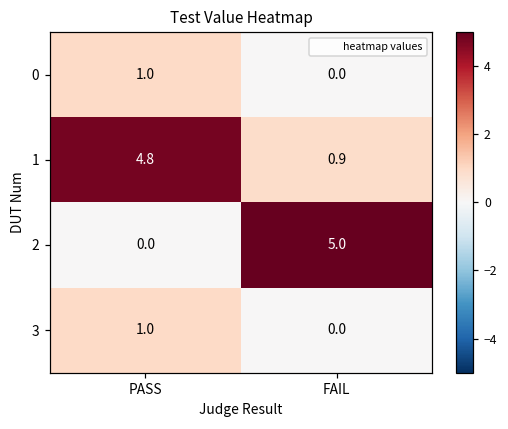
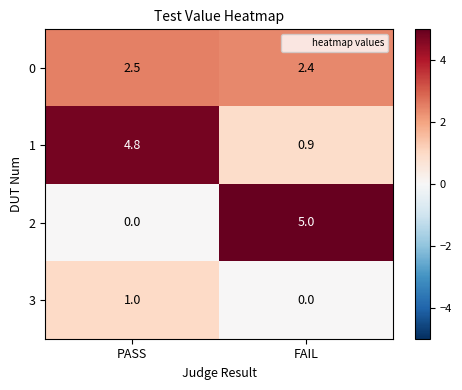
0, PASS: 1.0 -> 2.5
0, FAIL: 0.0 -> 2.4
